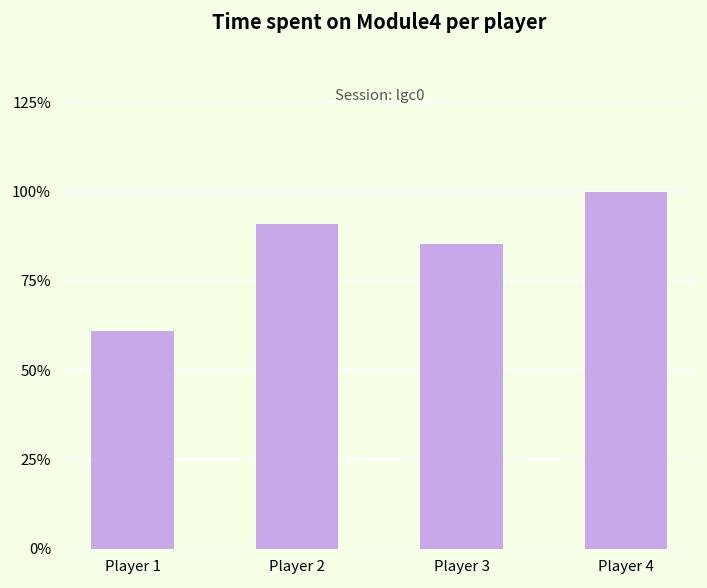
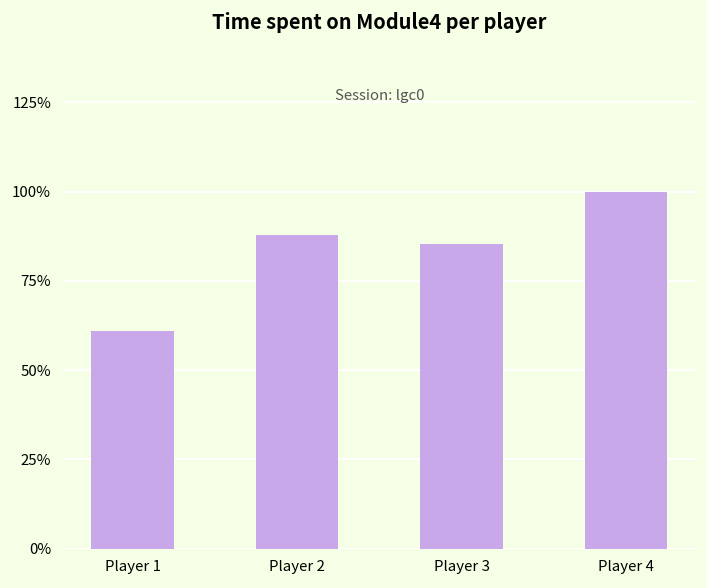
Player 2: 91% -> 88%
